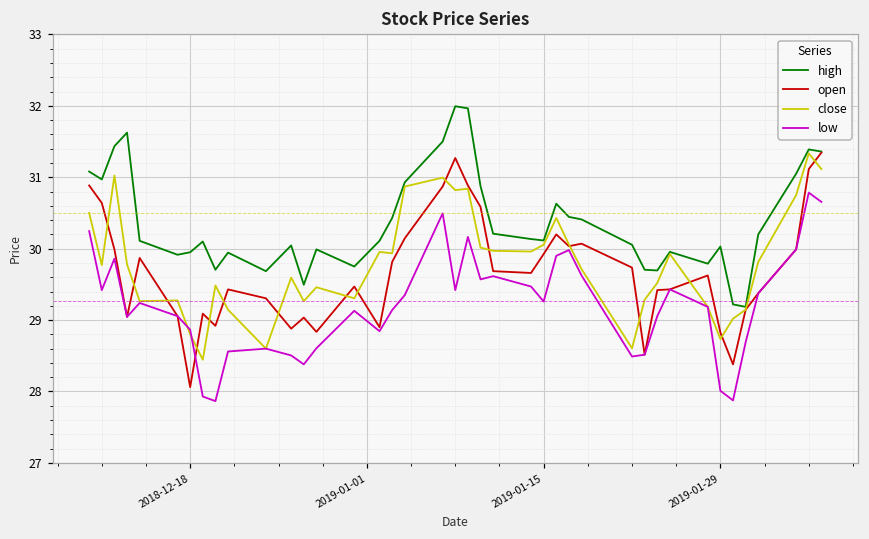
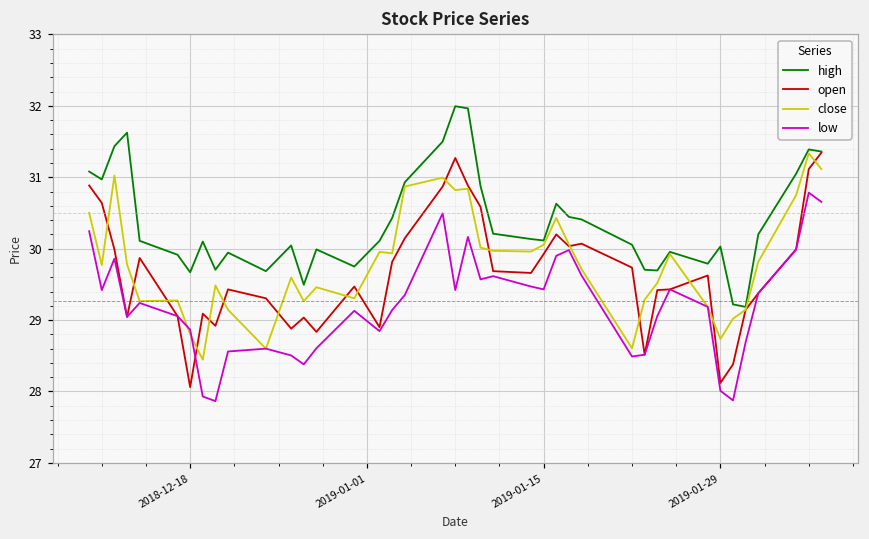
high, 2018-12-18: 30.0 -> 29.7
low, 2019-01-15: 29.3 -> 29.4
open, 2019-01-29: 28.8 -> 28.1
